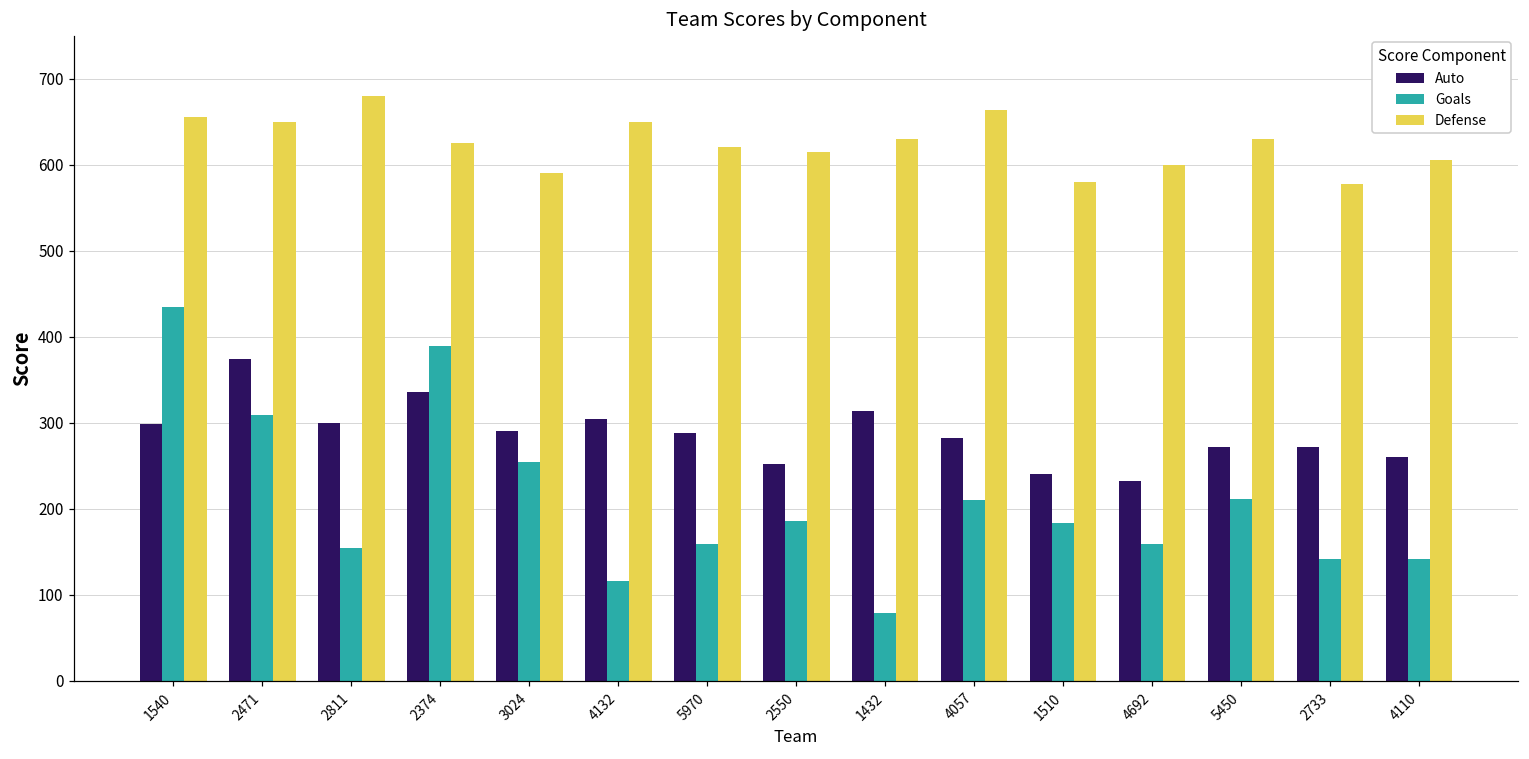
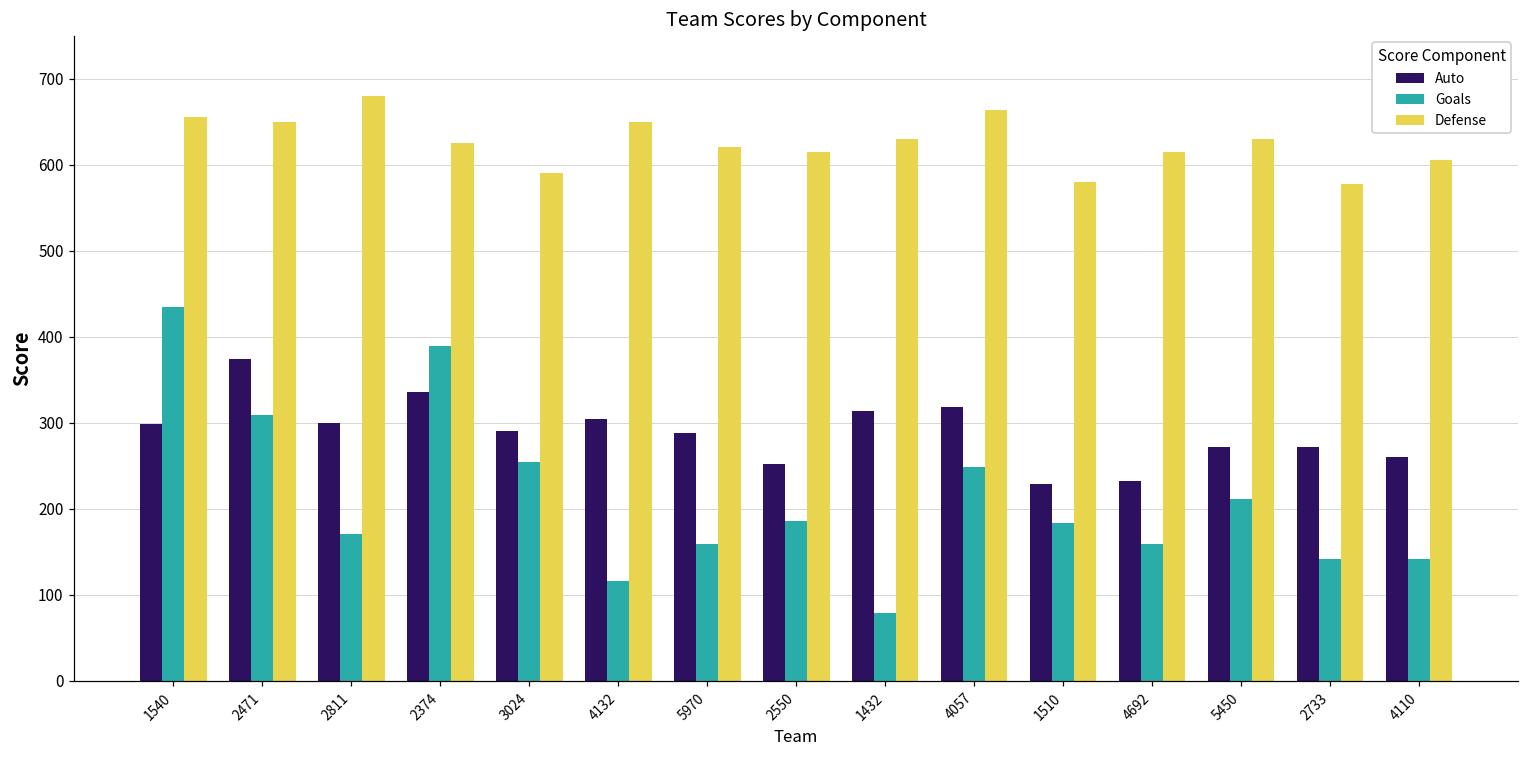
Goals, 2811: 150 -> 170
Auto, 4057: 280 -> 320
Goals, 4057: 210 -> 250
Auto, 1510: 240 -> 230
Defense, 4692: 600 -> 610
